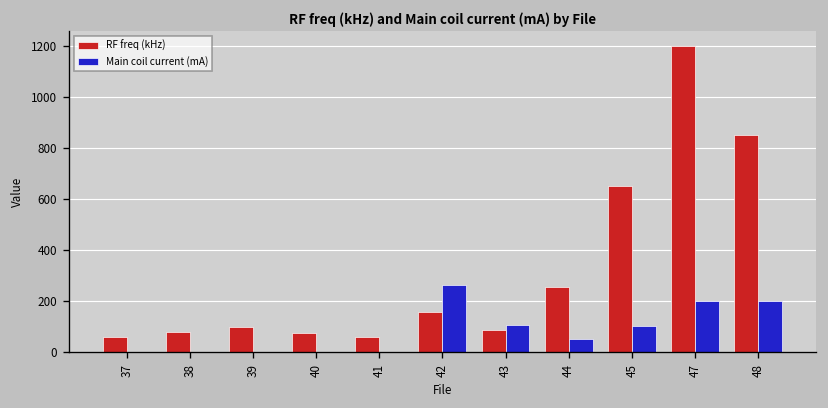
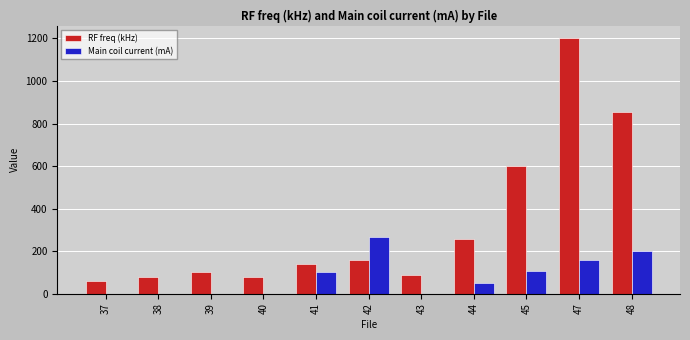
RF freq (kHz), 41: 60 -> 140
Main coil current (mA), 41: 0 -> 100
Main coil current (mA), 43: 110 -> 0
RF freq (kHz), 45: 650 -> 600
Main coil current (mA), 47: 200 -> 160
